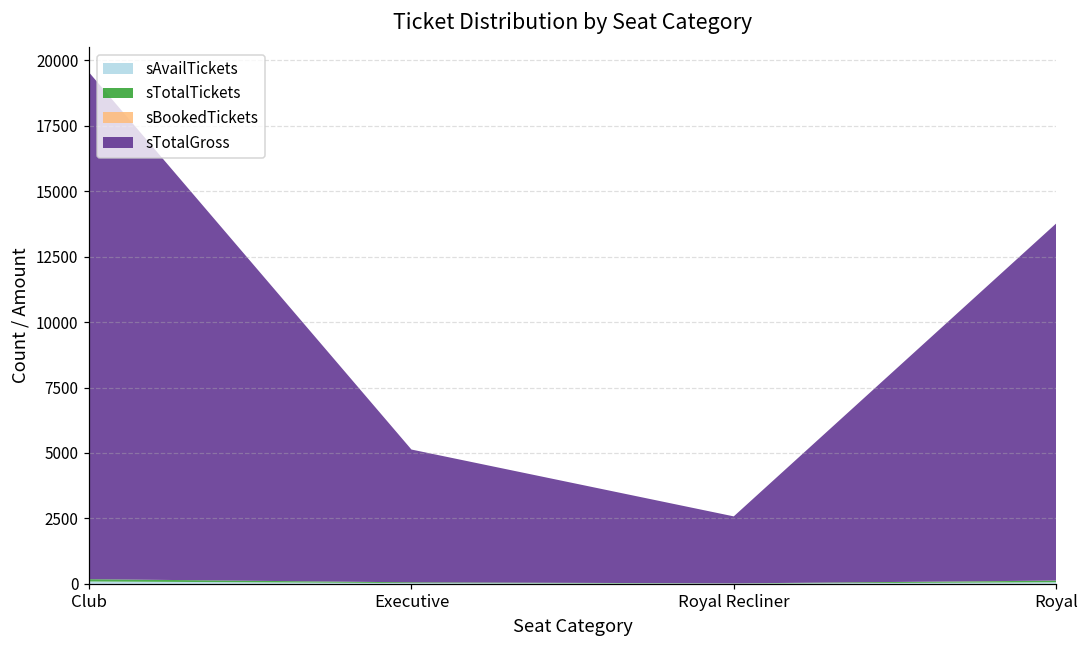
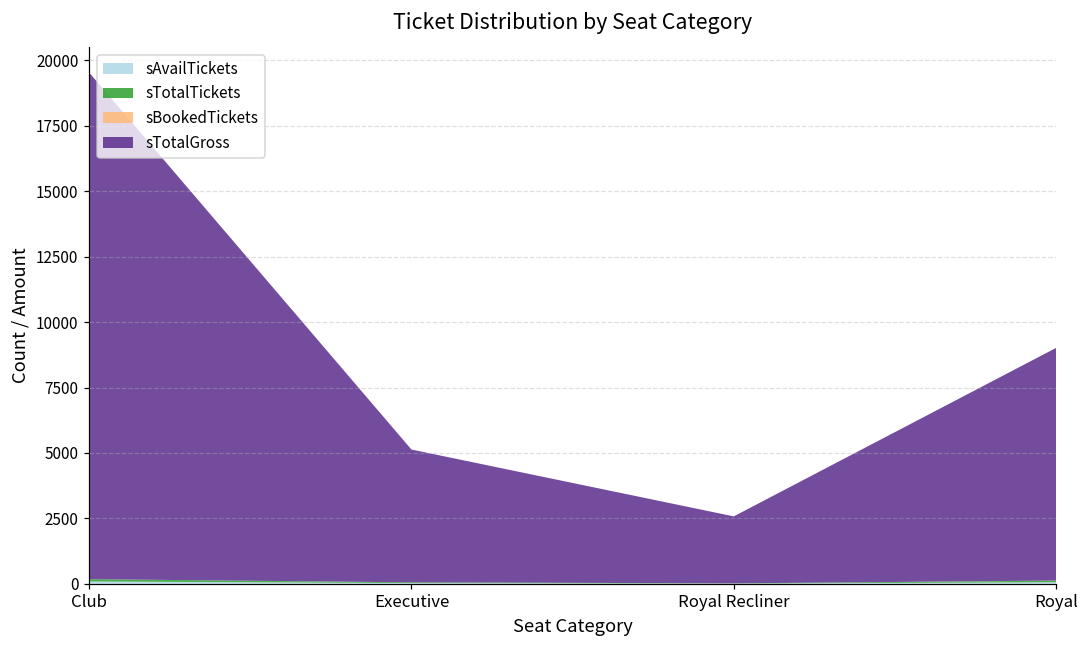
sTotalGross, Royal: 13600 -> 8900
